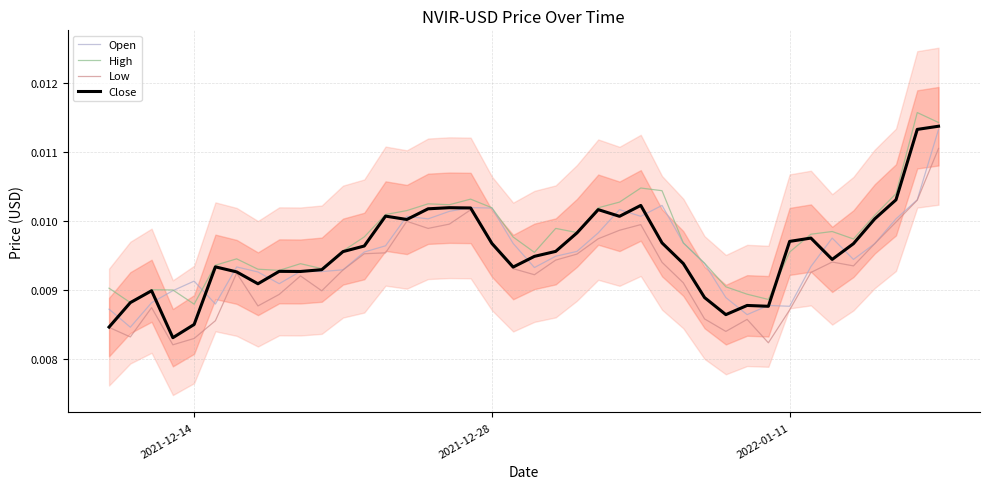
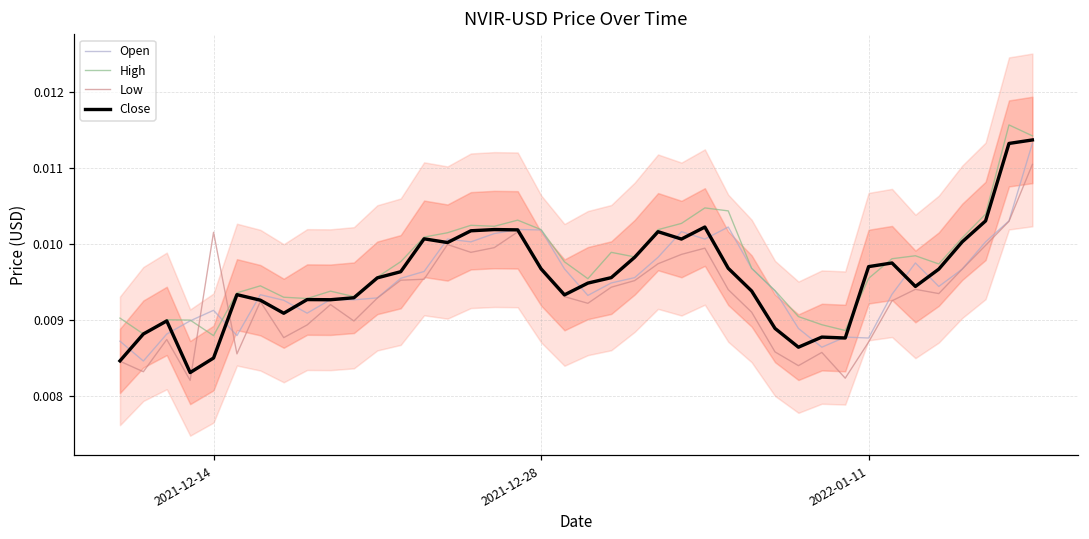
Low, 2021-12-14: 0.0083 -> 0.0102
